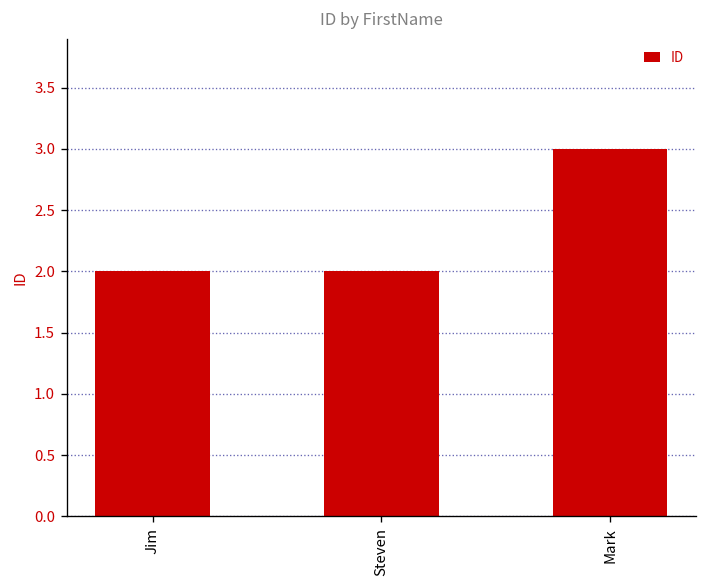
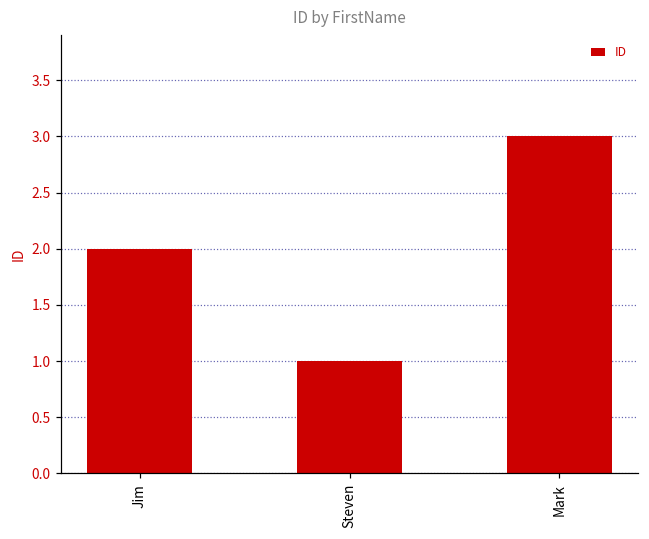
Steven: 2 -> 1
